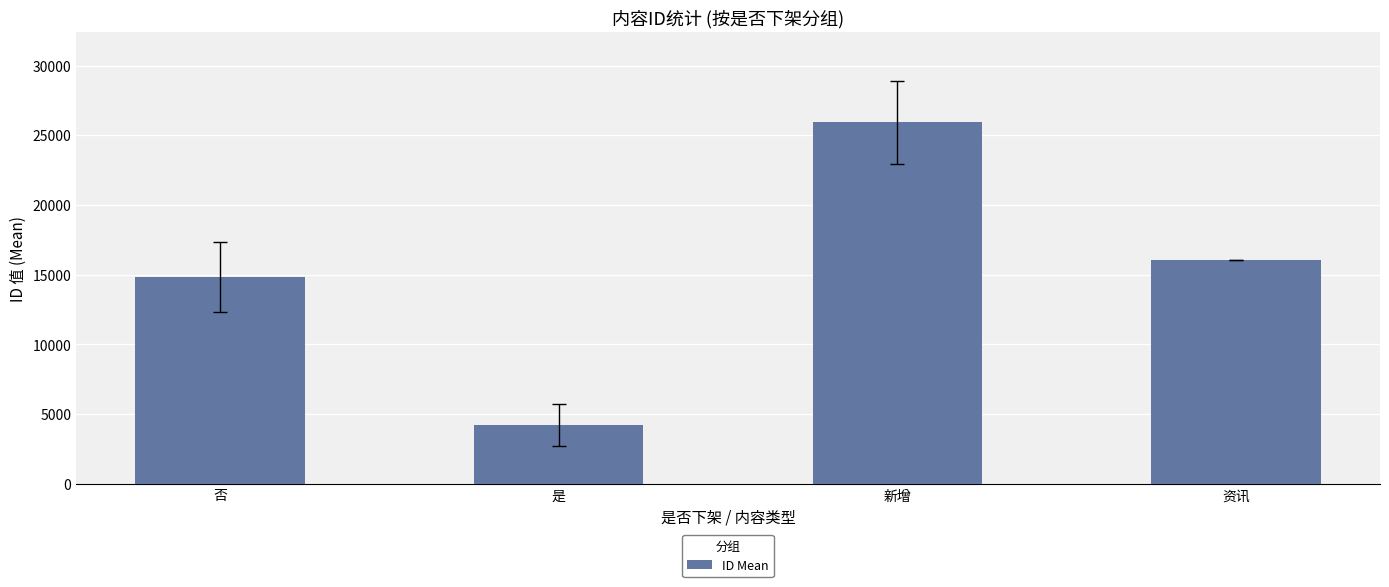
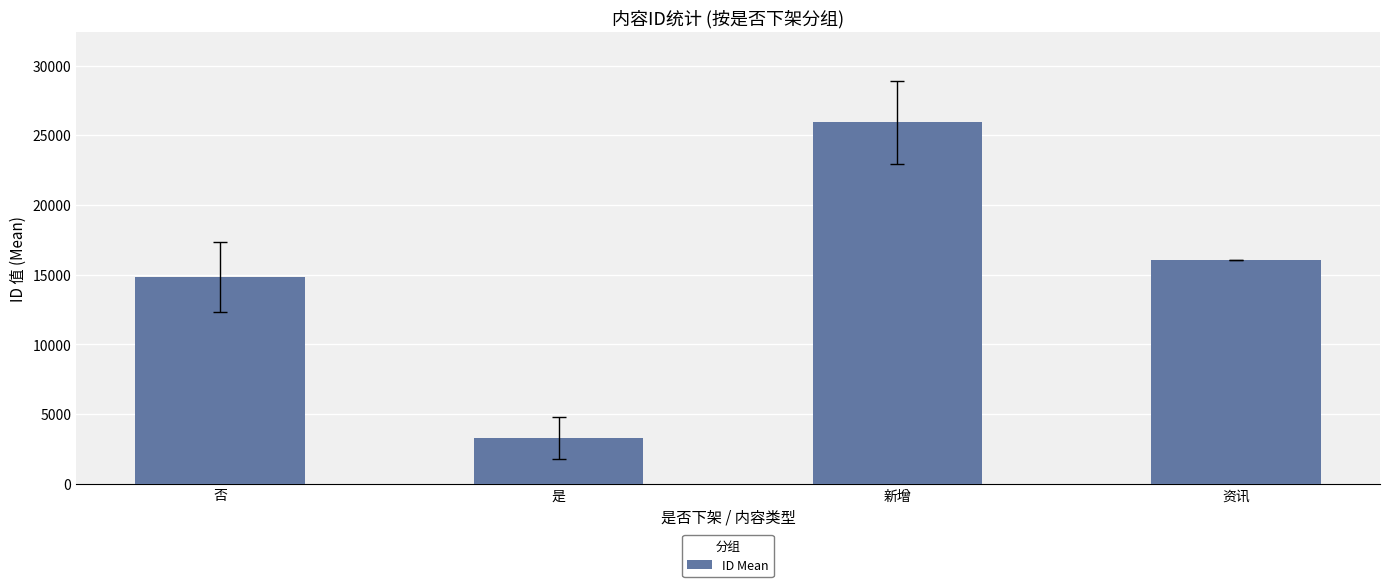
ID Mean, 是: 4200 -> 3300
